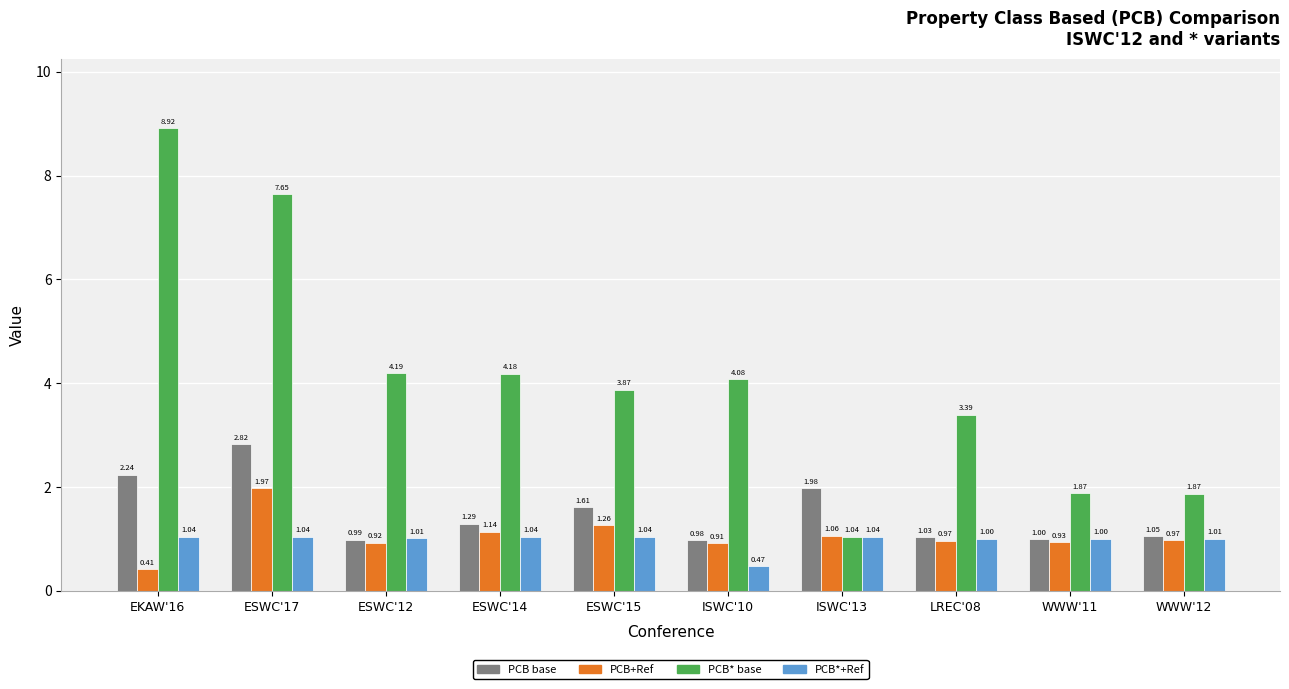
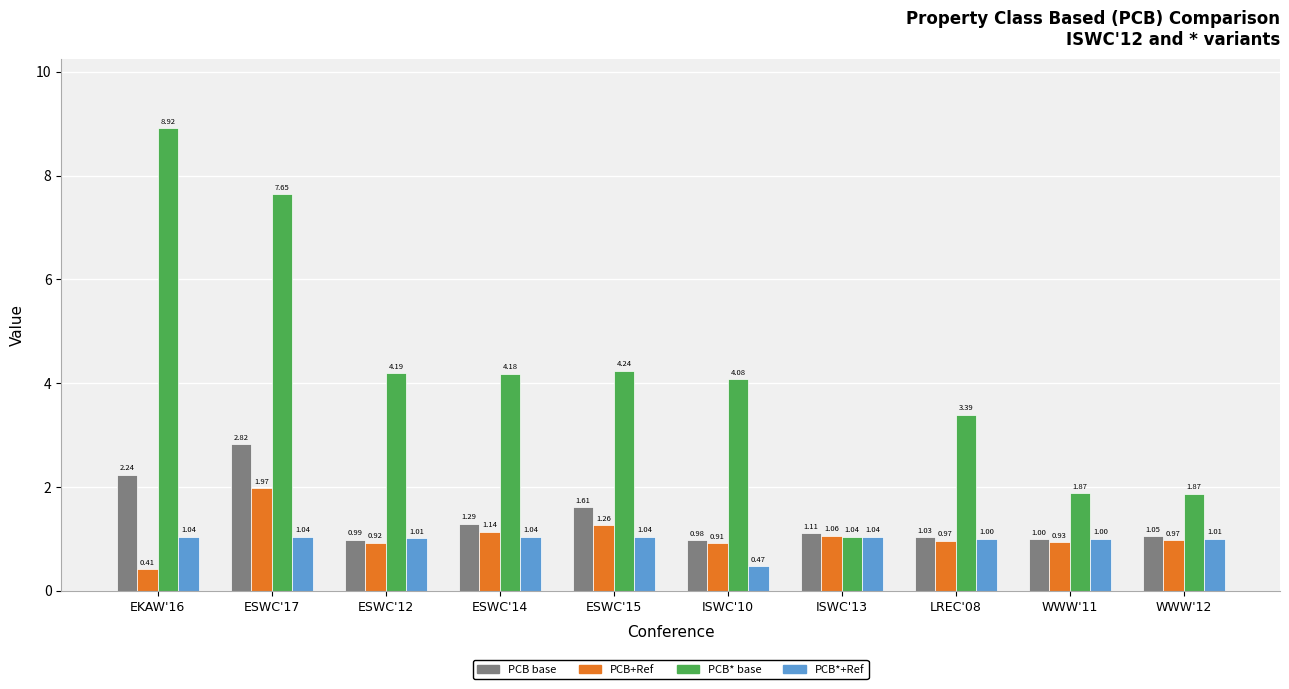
PCB* base, ESWC'15: 3.87 -> 4.24
PCB base, ISWC'13: 1.98 -> 1.11
